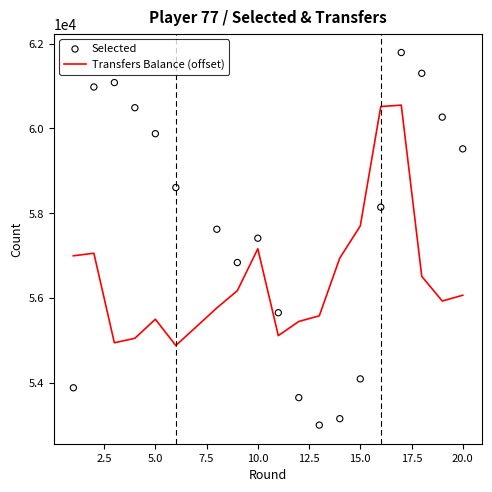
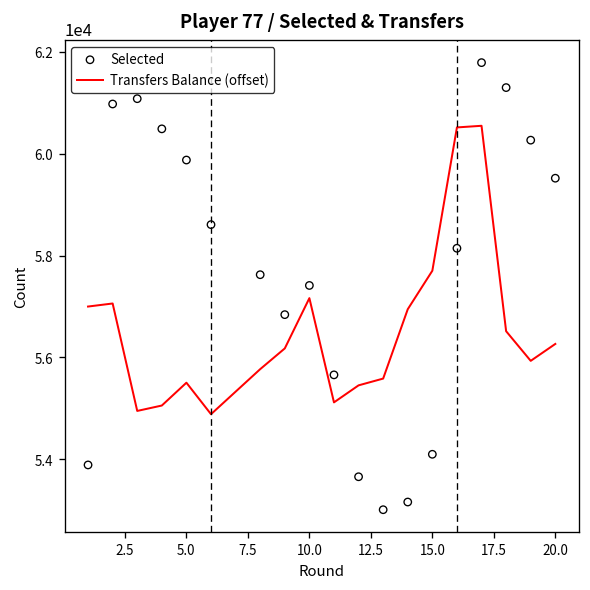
Transfers Balance (offset), 20.0: 56100 -> 56300
